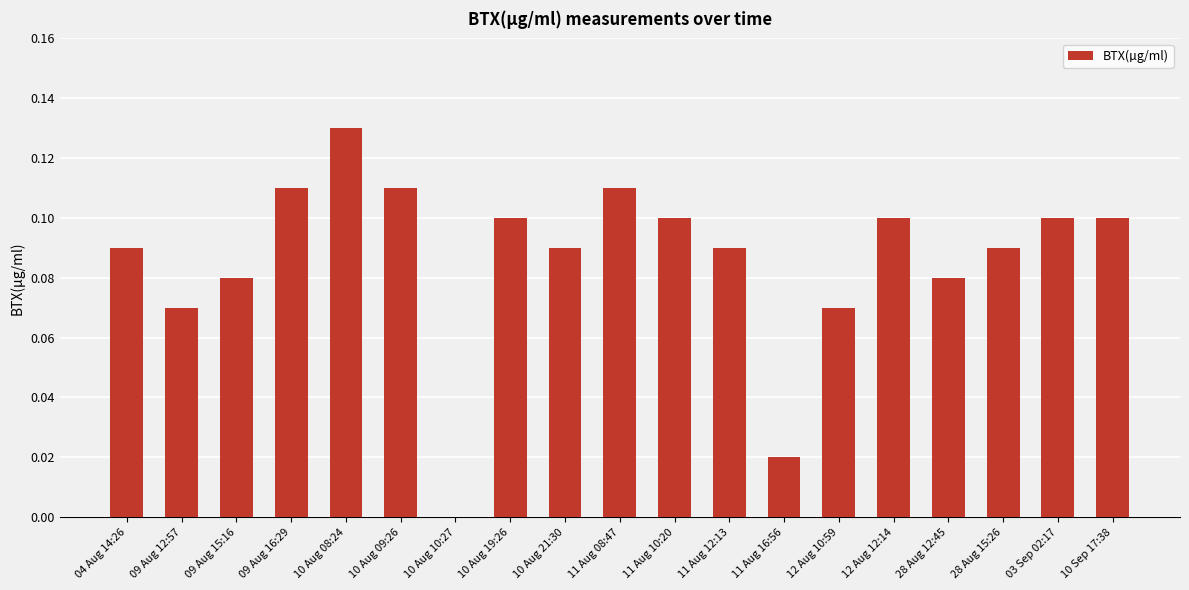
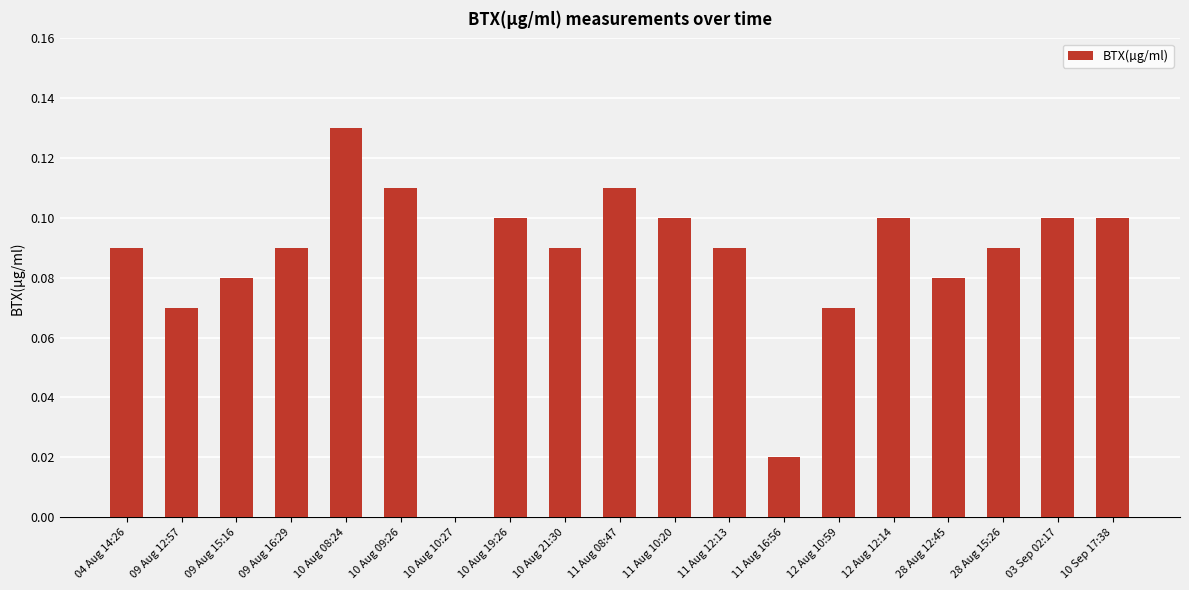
09 Aug 16:29: 0.11 -> 0.09
